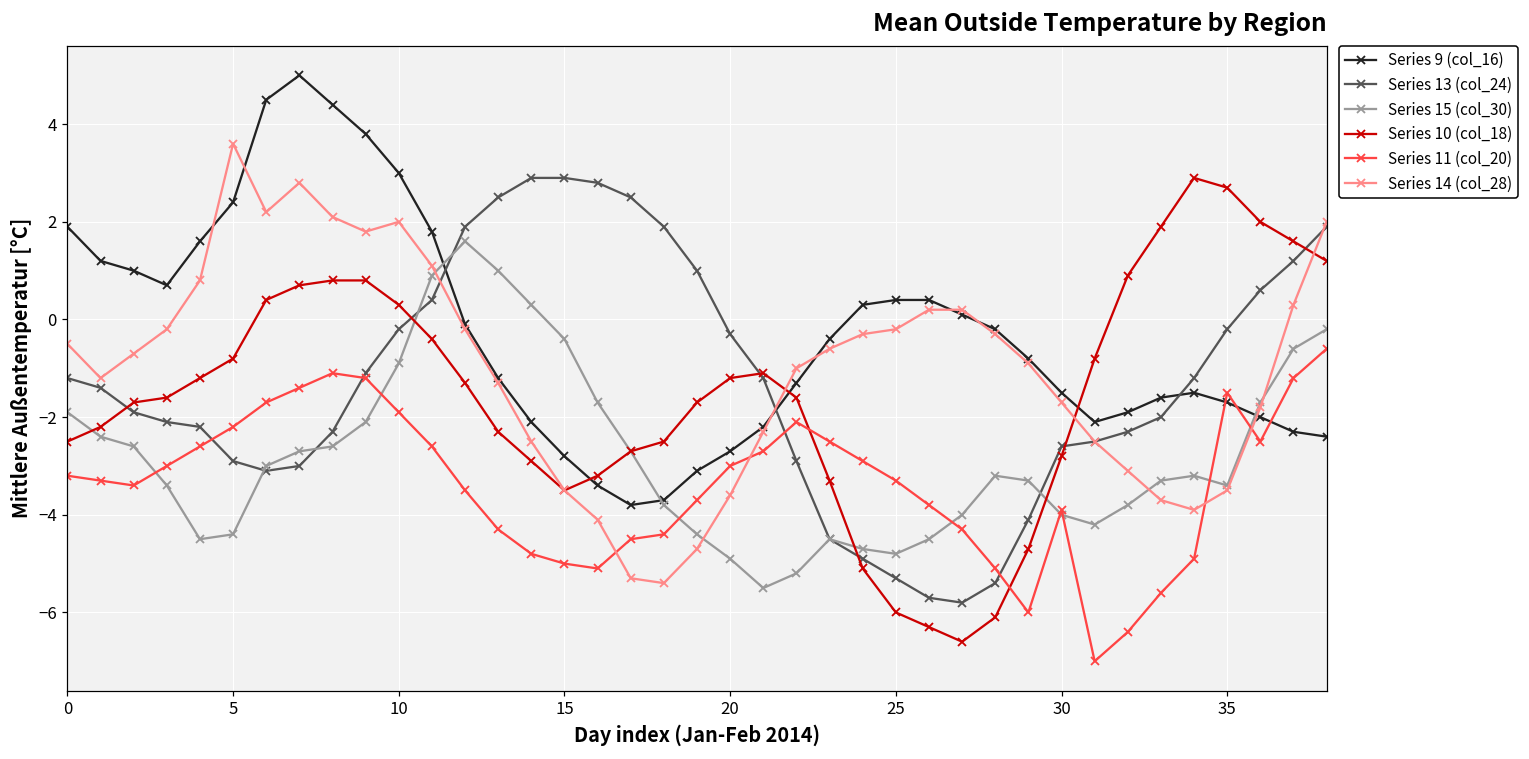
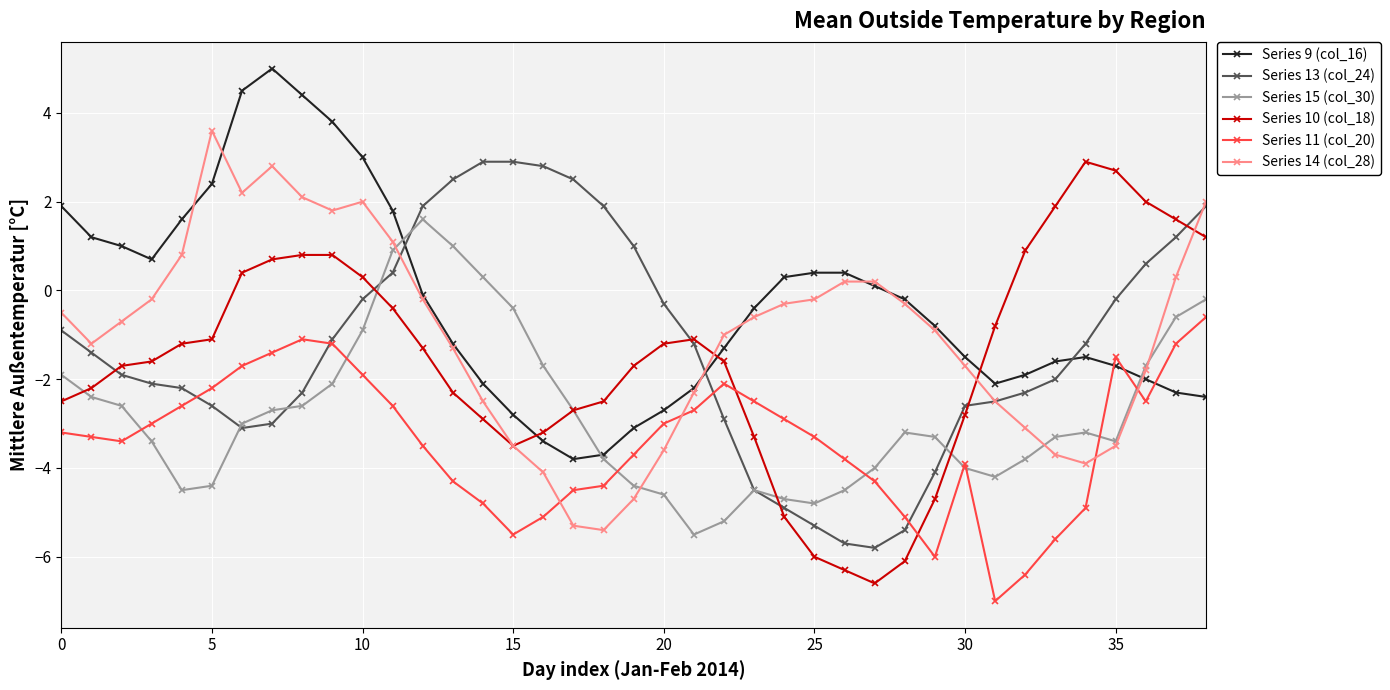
Series 13 (col_24), 0: -1.2 -> -0.9
Series 13 (col_24), 5: -2.9 -> -2.6
Series 10 (col_18), 5: -0.8 -> -1.1
Series 11 (col_20), 15: -5.0 -> -5.5
Series 15 (col_30), 20: -4.9 -> -4.6
